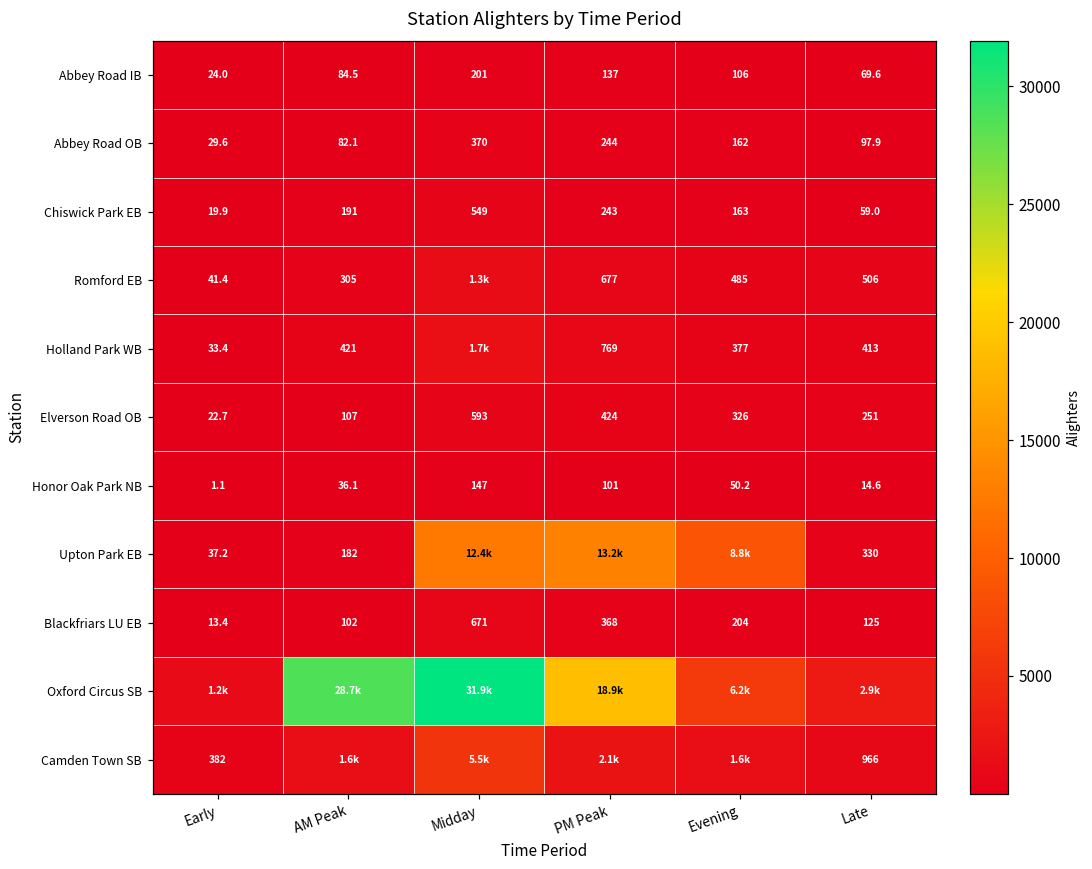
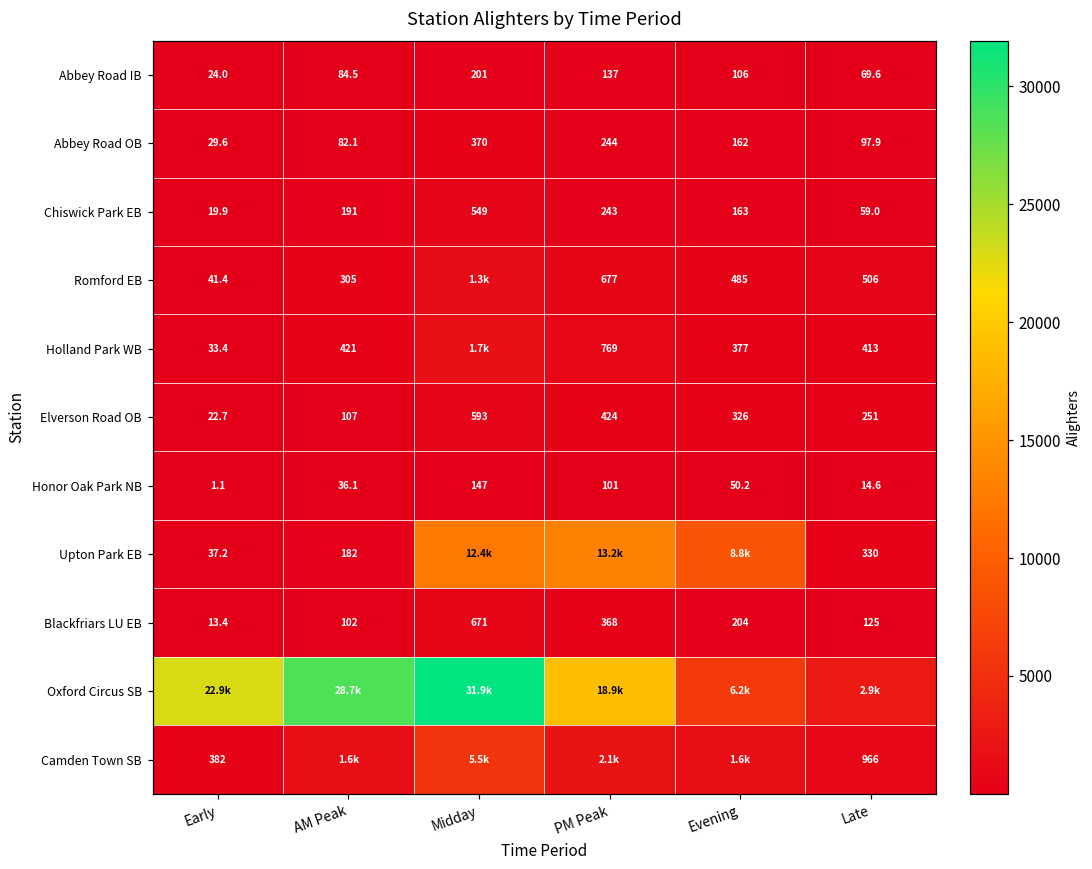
Oxford Circus SB, Early: 1.2k -> 22.9k
